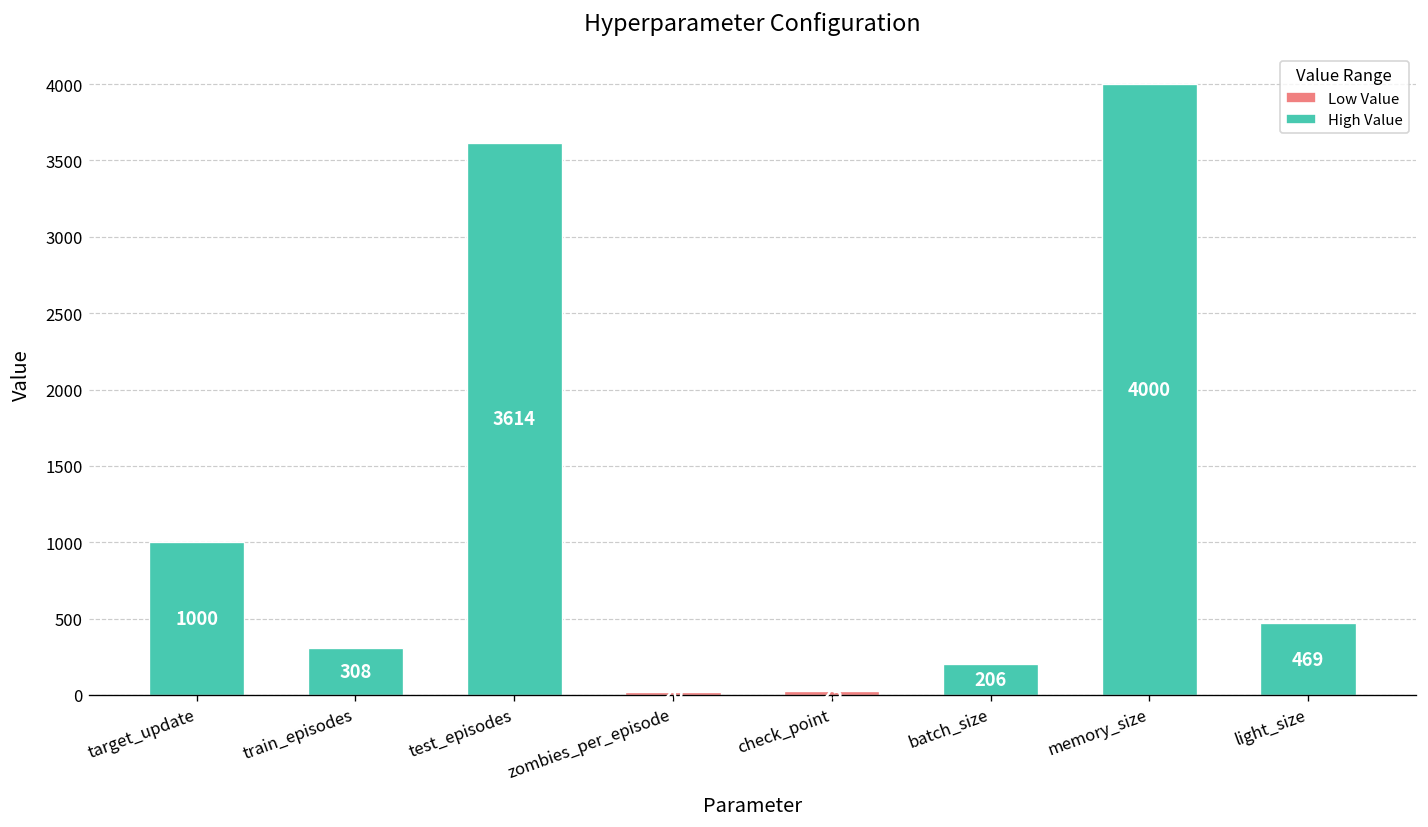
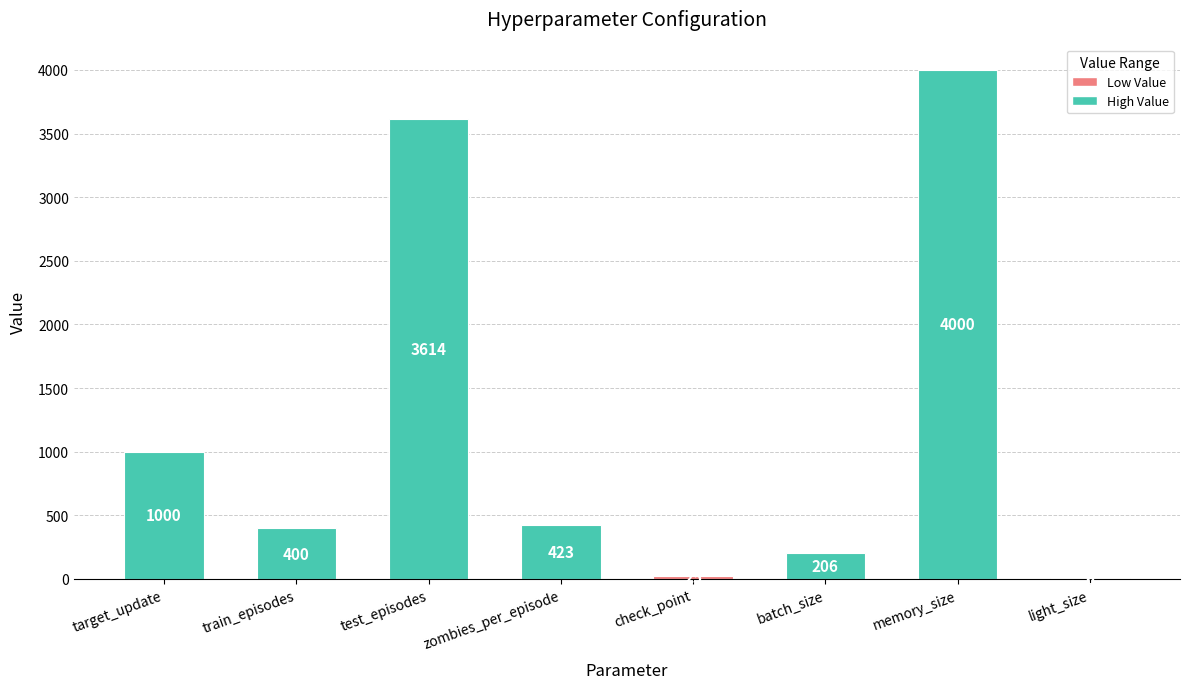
train_episodes: 308 -> 400
zombies_per_episode: 20 -> 420
light_size: 470 -> 10
